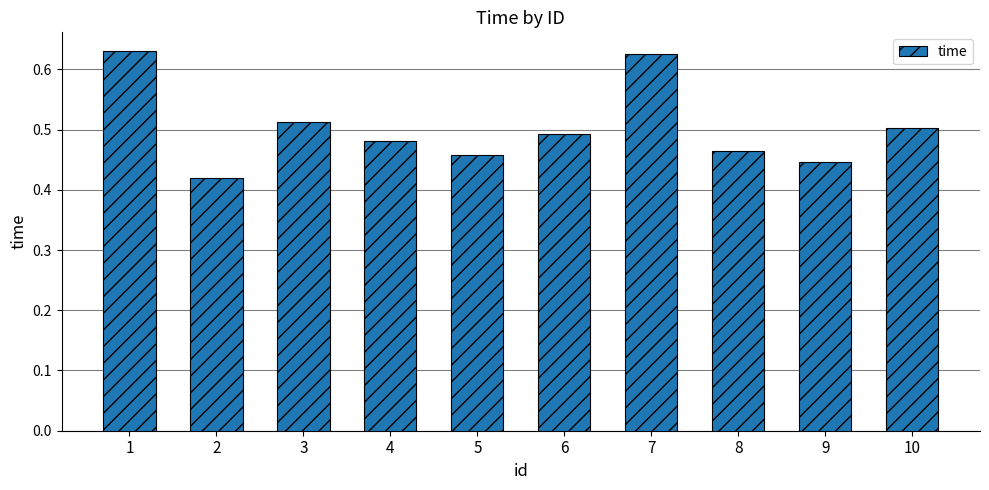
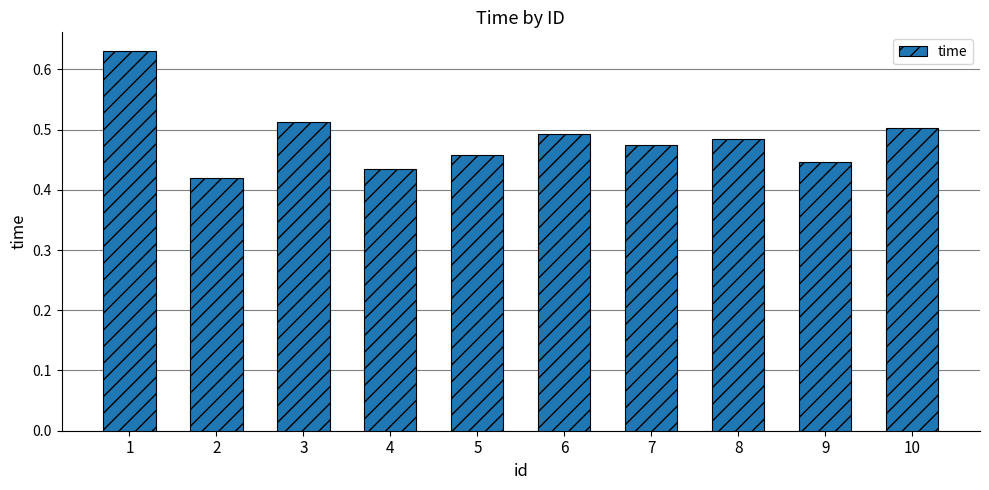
4: 0.48 -> 0.44
7: 0.63 -> 0.47
8: 0.47 -> 0.49
